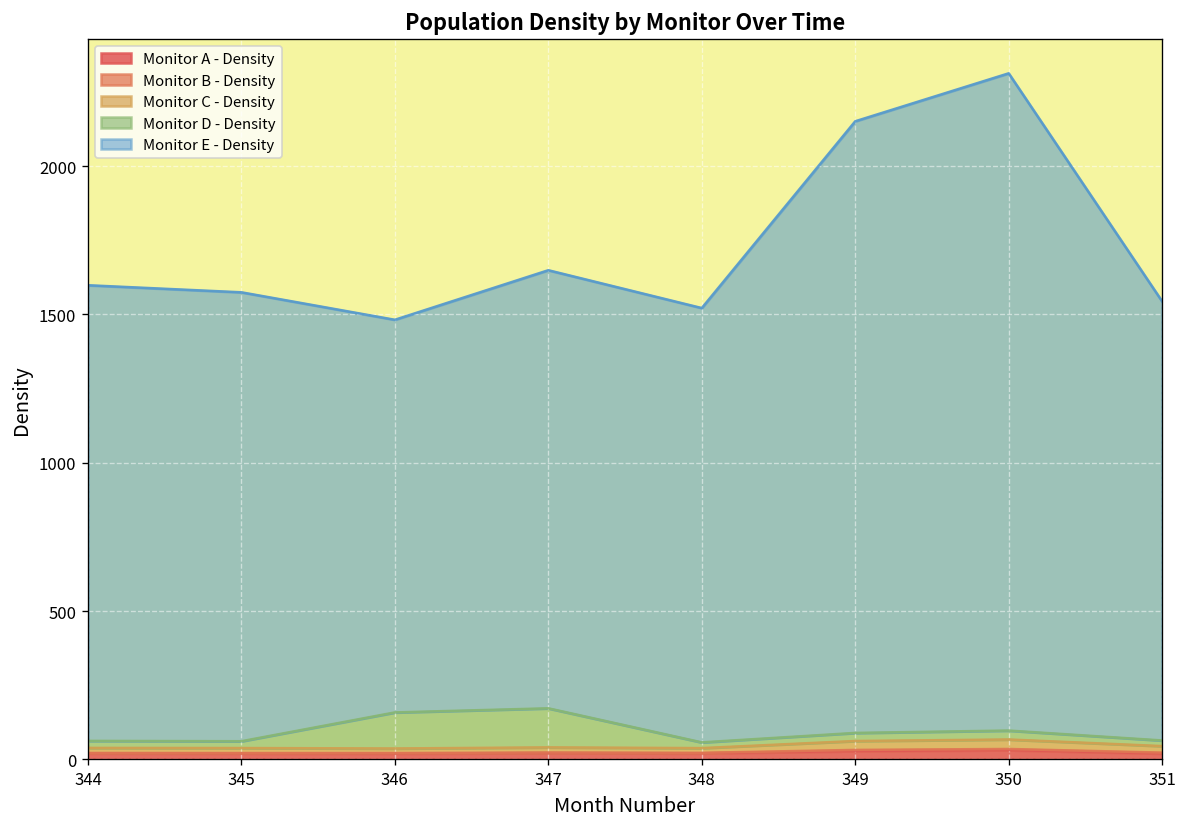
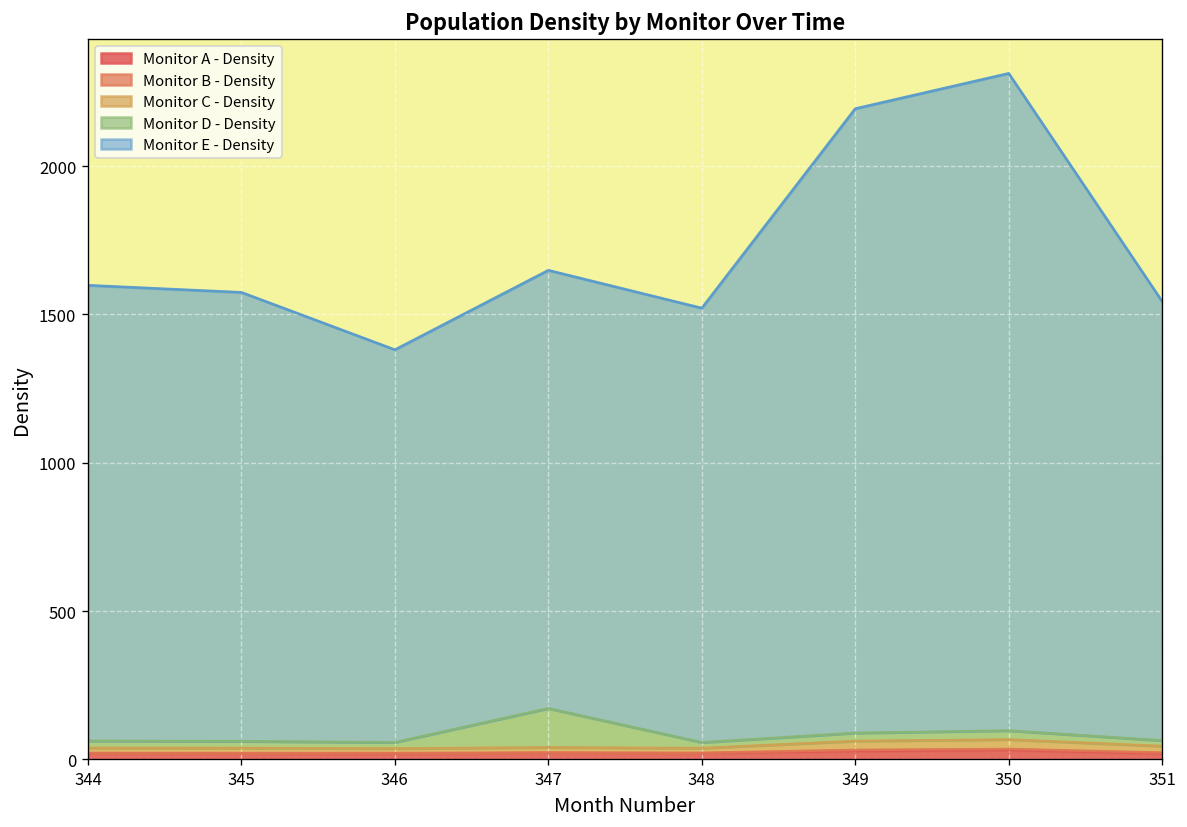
Monitor D - Density, 346: 120 -> 20
Monitor E - Density, 349: 2060 -> 2100
